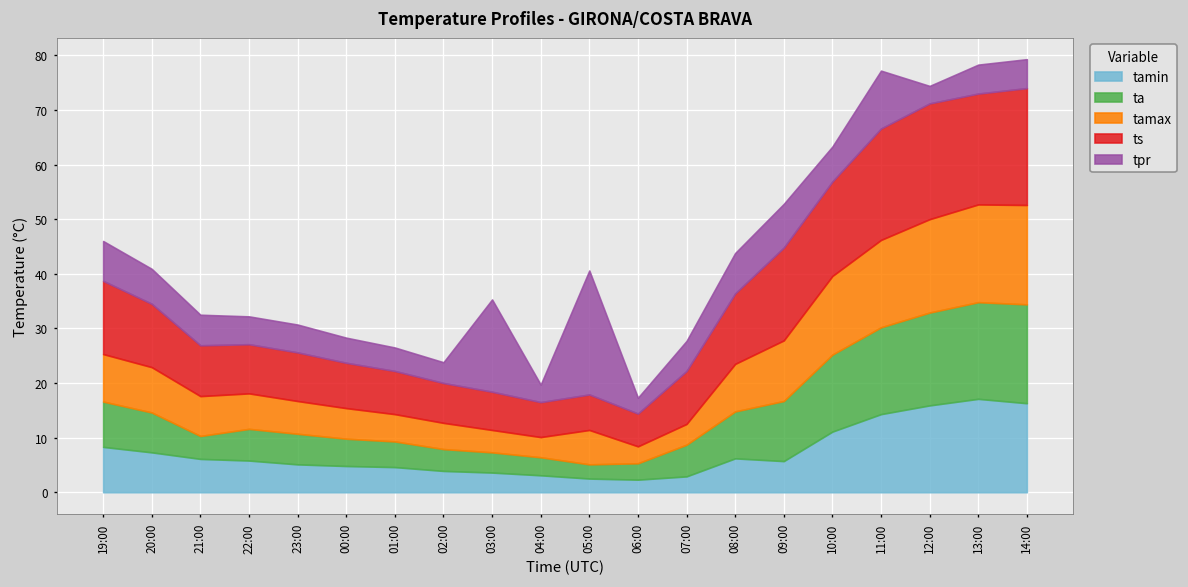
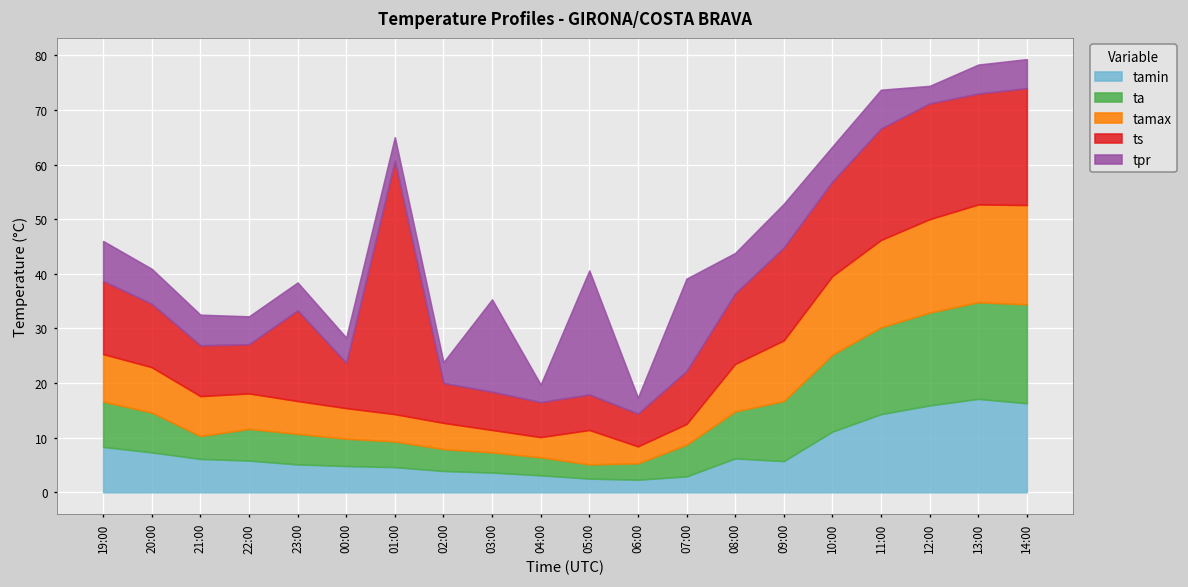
ts, 23:00: 9 -> 17
ts, 01:00: 8 -> 46
tpr, 07:00: 6 -> 17
tpr, 11:00: 11 -> 7
